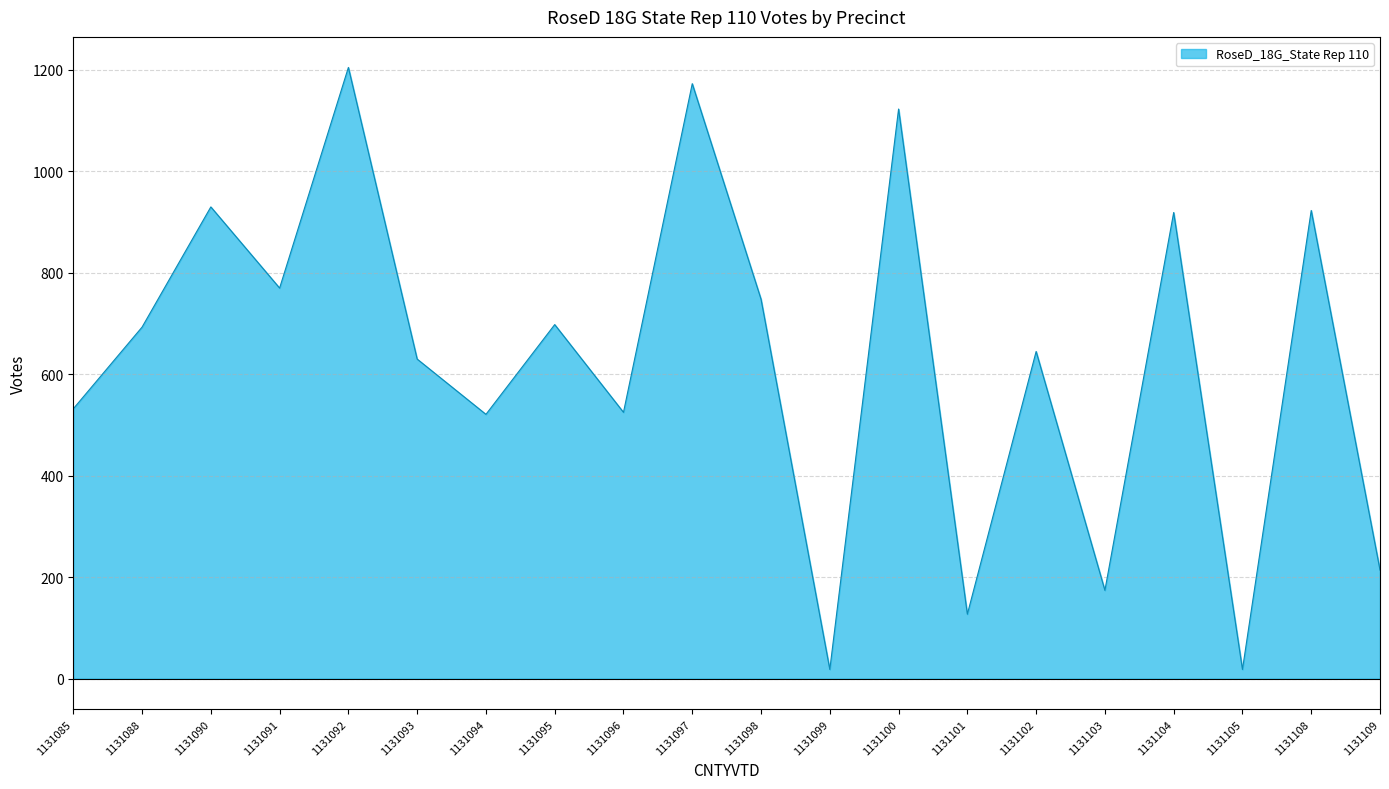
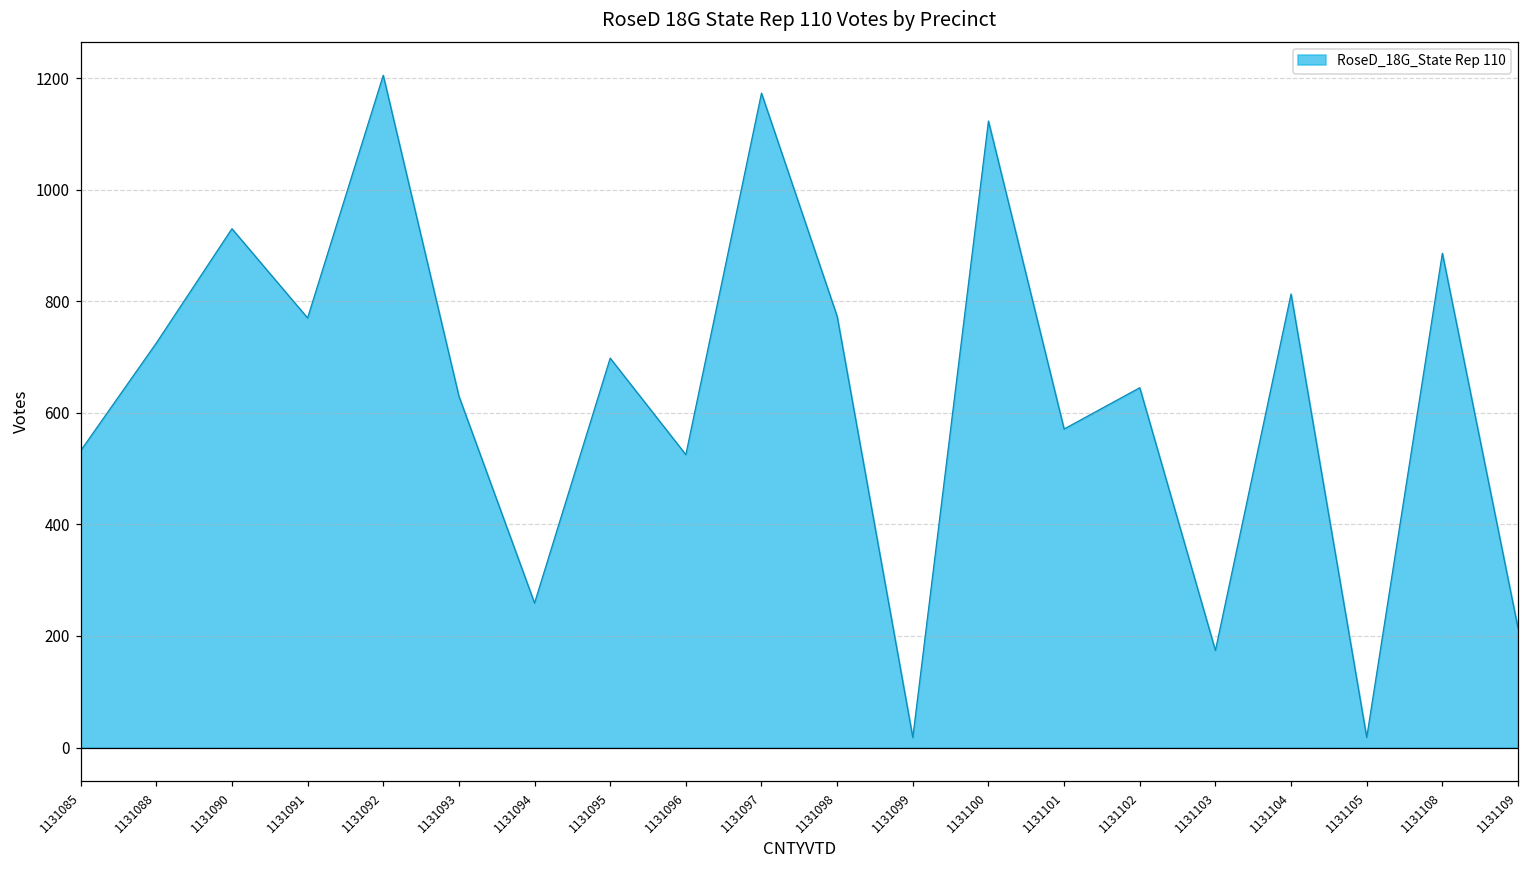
1131088: 690 -> 730
1131094: 520 -> 260
1131098: 750 -> 770
1131101: 130 -> 570
1131104: 920 -> 810
1131108: 920 -> 890
